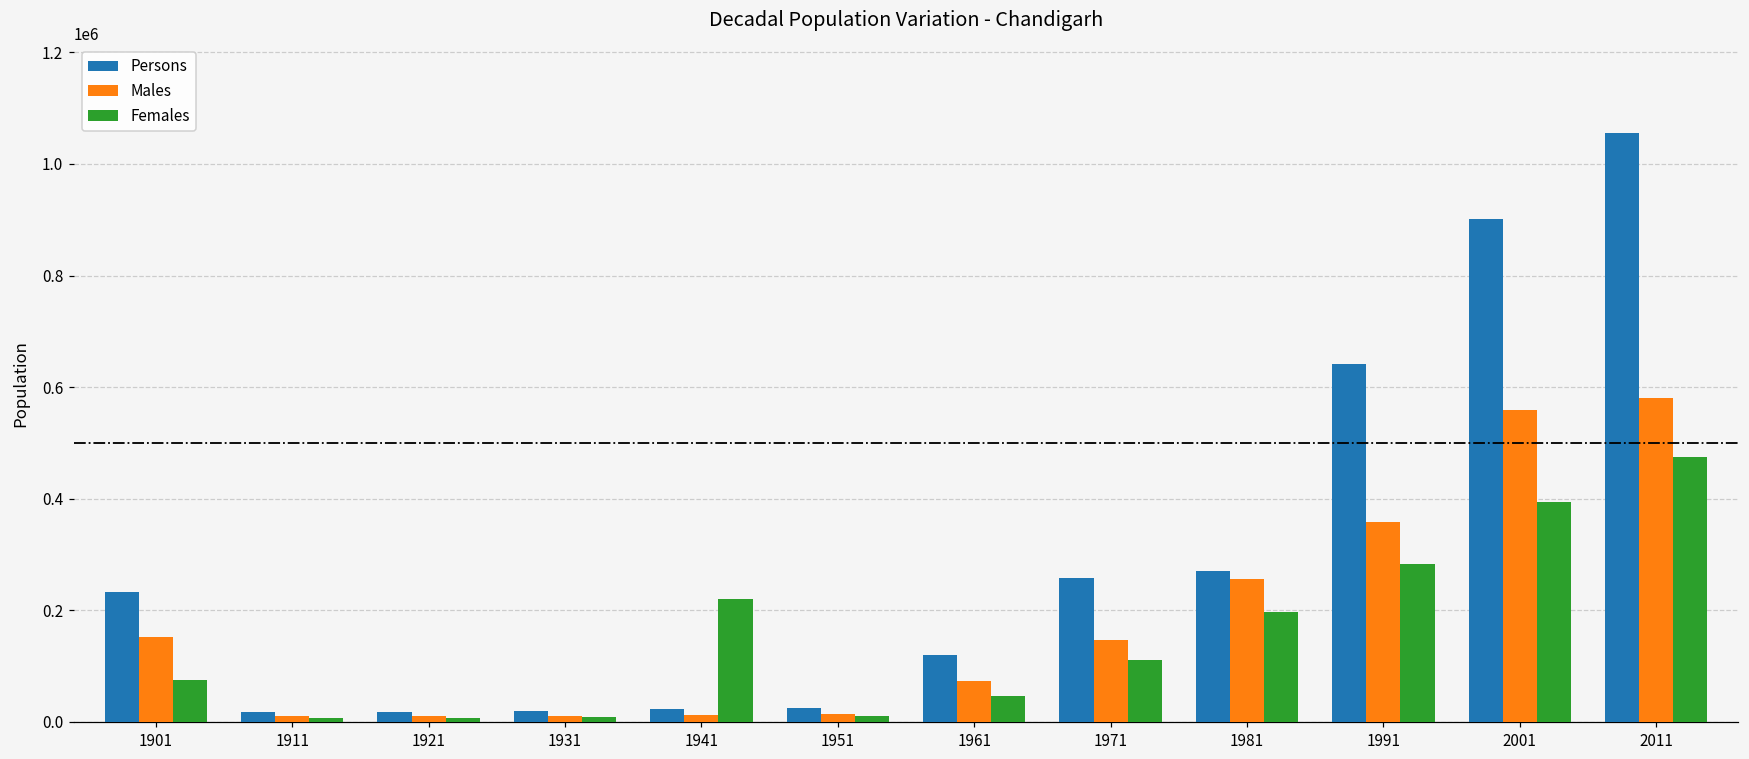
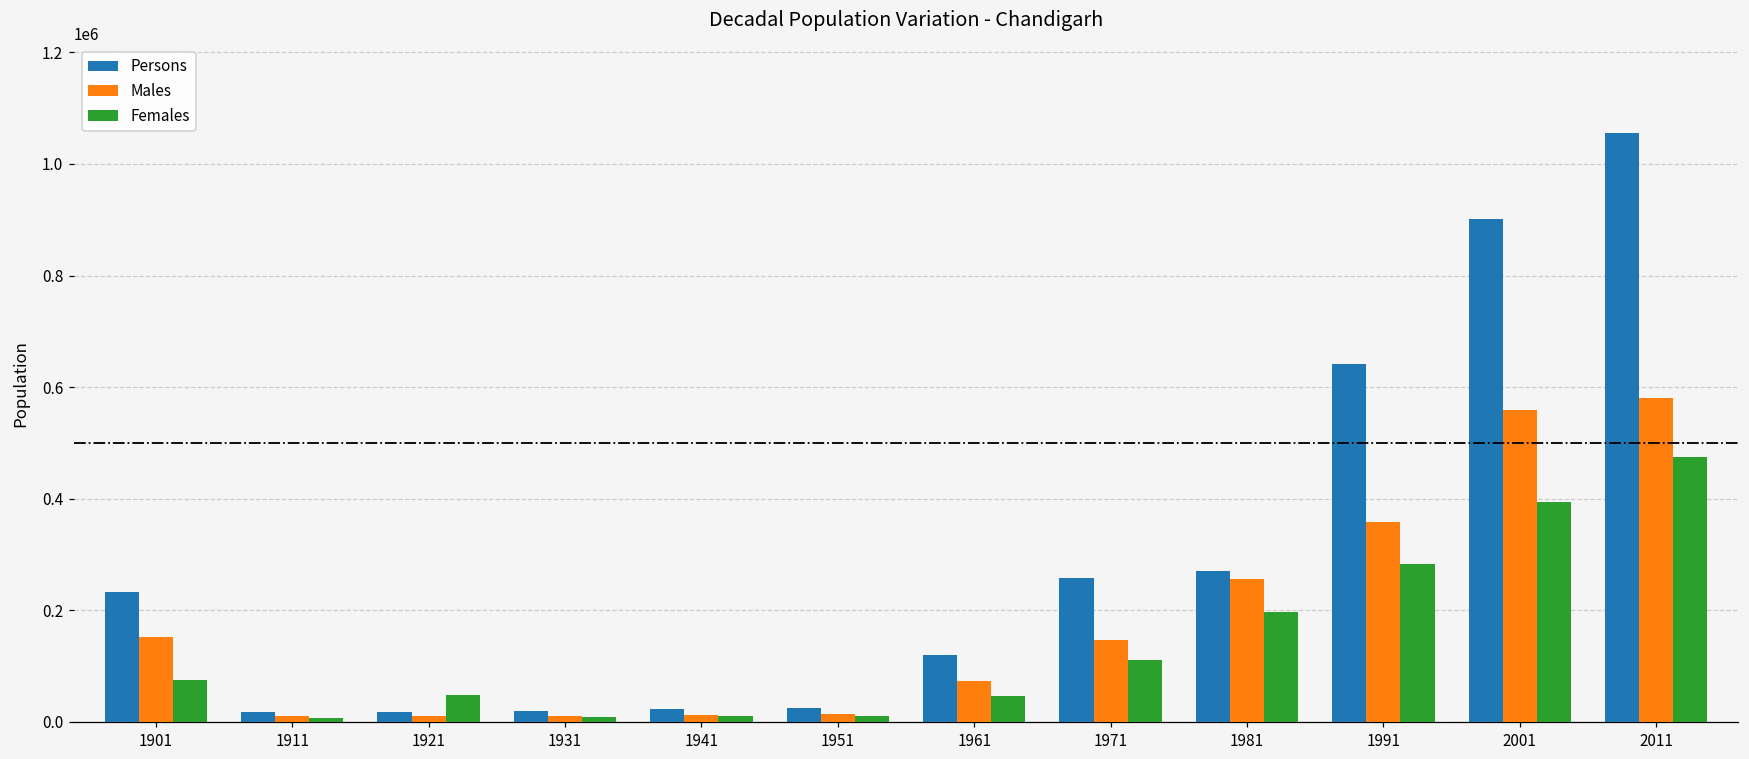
Females, 1921: 10000 -> 50000
Females, 1941: 220000 -> 10000
